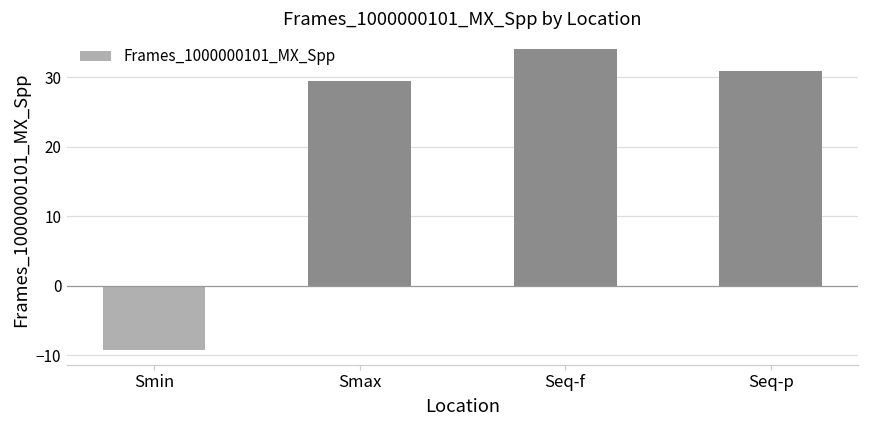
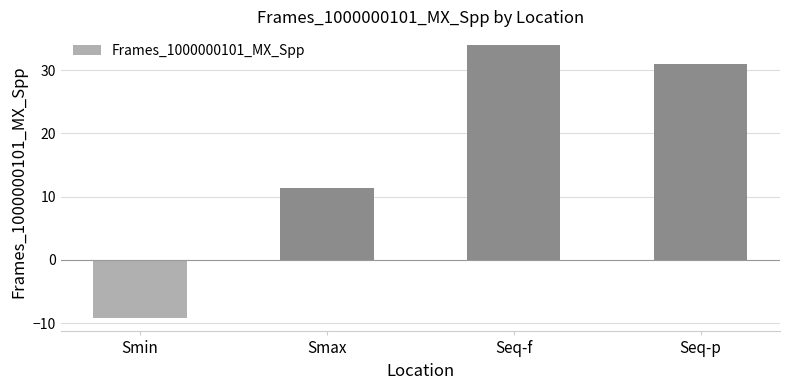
Smax: 29 -> 11
